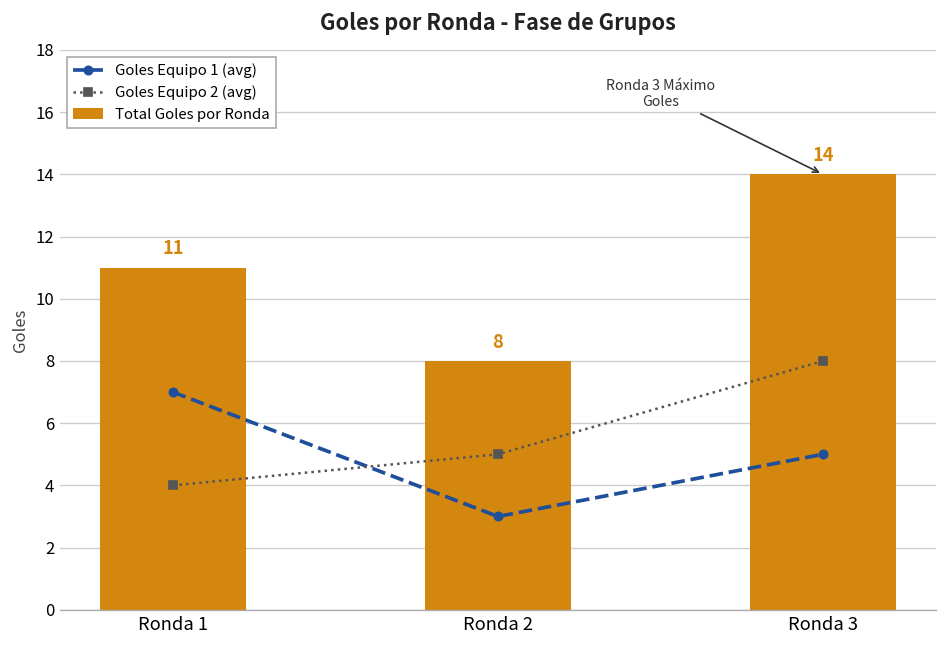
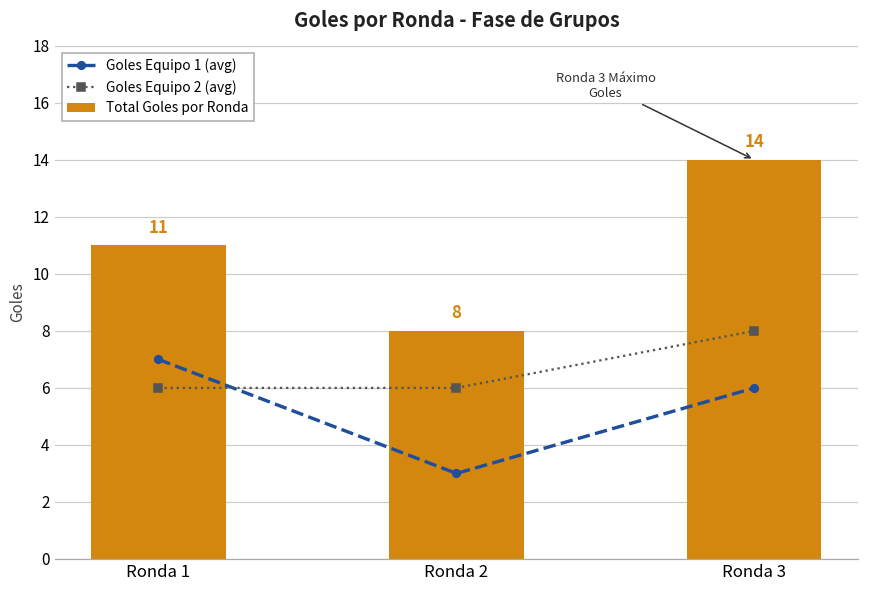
Goles Equipo 2 (avg), Ronda 1: 4 -> 6
Goles Equipo 2 (avg), Ronda 2: 5 -> 6
Goles Equipo 1 (avg), Ronda 3: 5 -> 6
